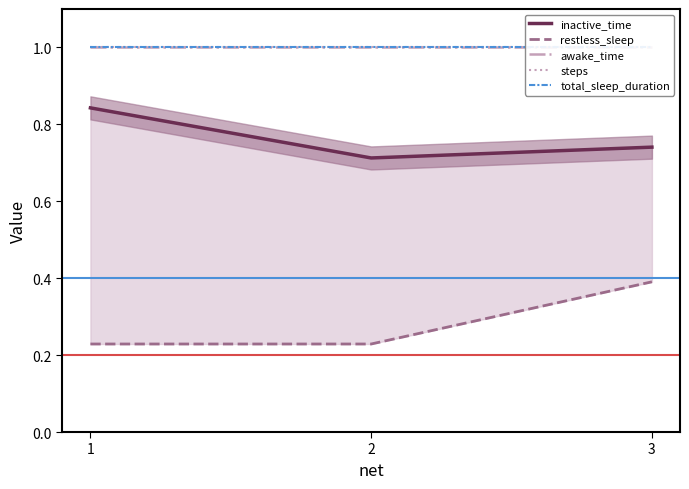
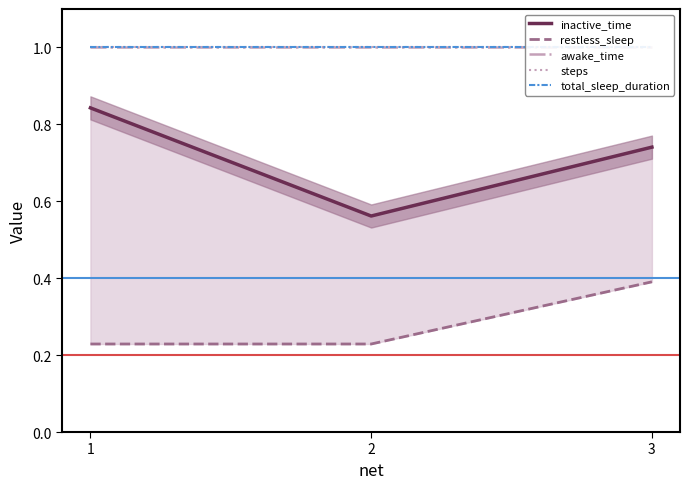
inactive_time, 2: 0.71 -> 0.56
